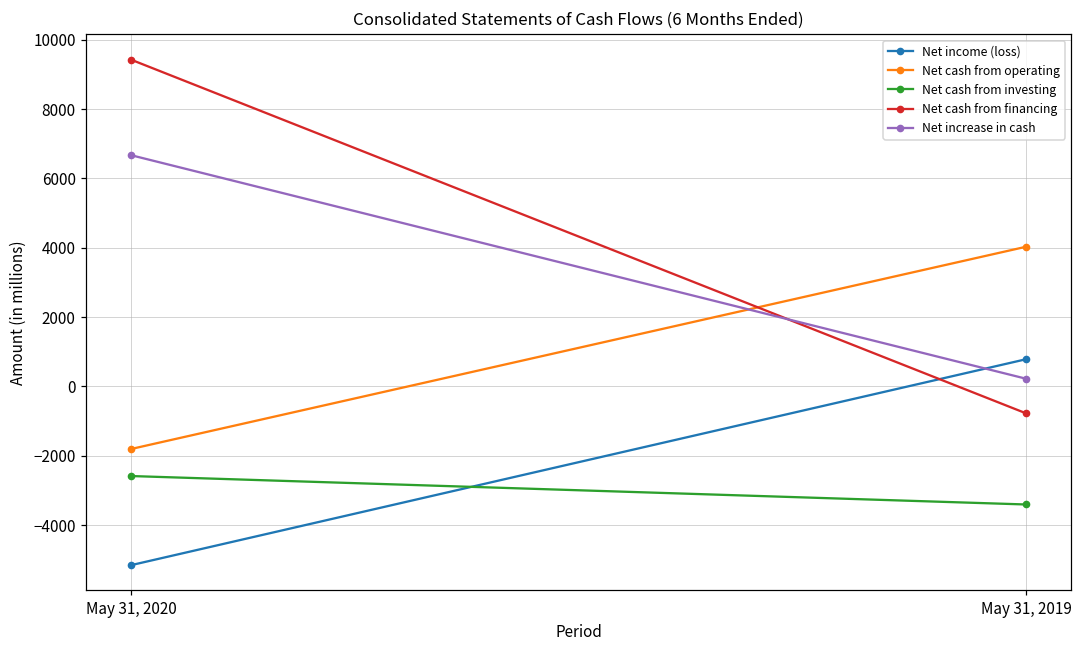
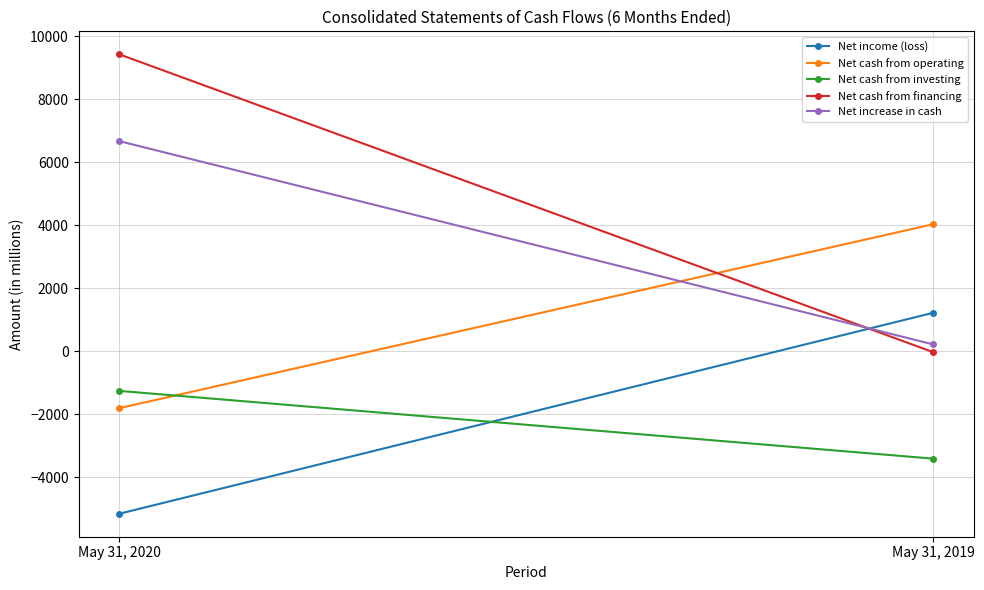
Net cash from investing, May 31, 2020: -2600 -> -1300
Net income (loss), May 31, 2019: 800 -> 1200
Net cash from financing, May 31, 2019: -800 -> 0
